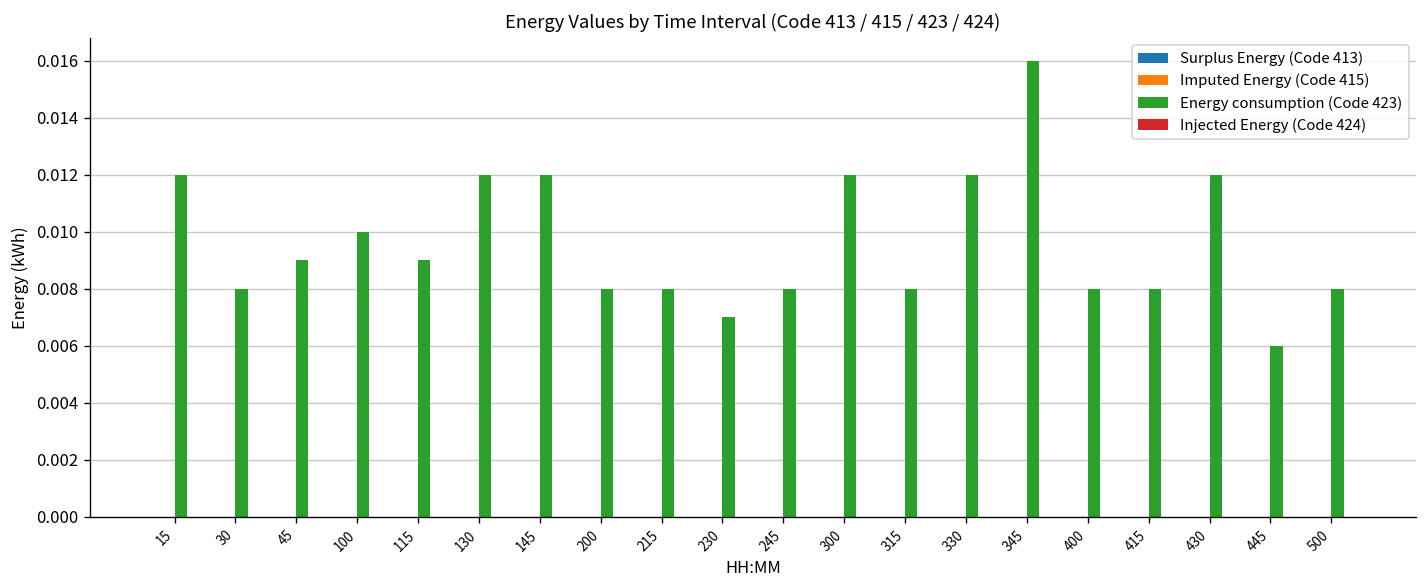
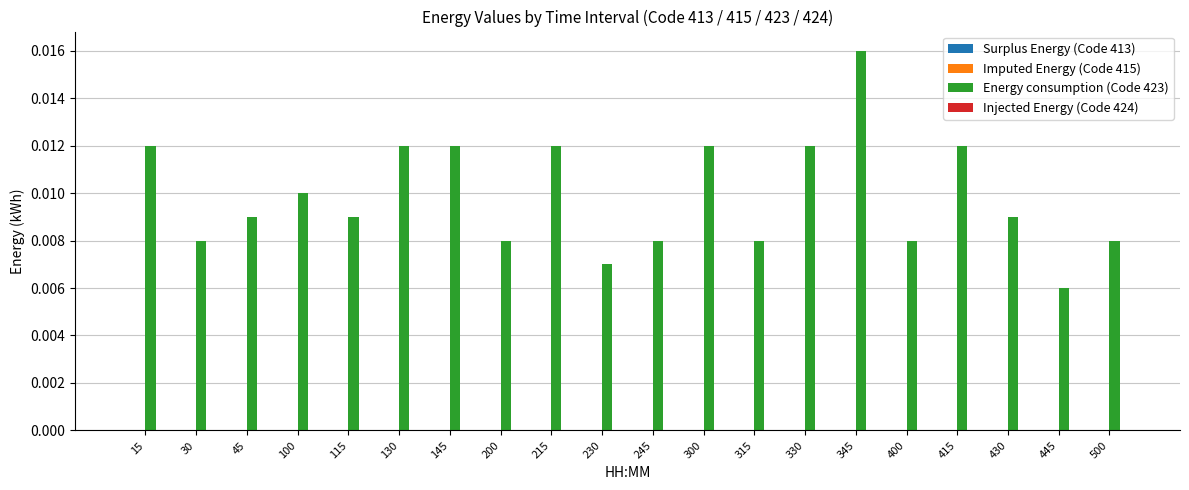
Energy consumption (Code 423), 215: 0.008 -> 0.012
Energy consumption (Code 423), 415: 0.008 -> 0.012
Energy consumption (Code 423), 430: 0.012 -> 0.009
